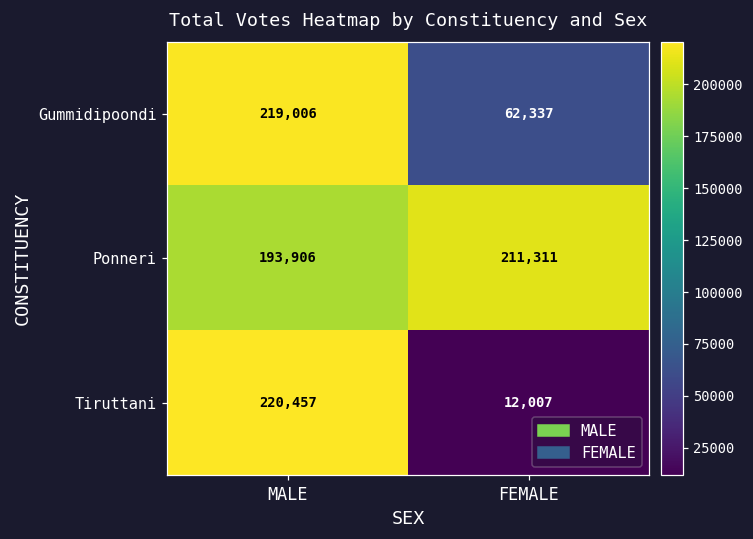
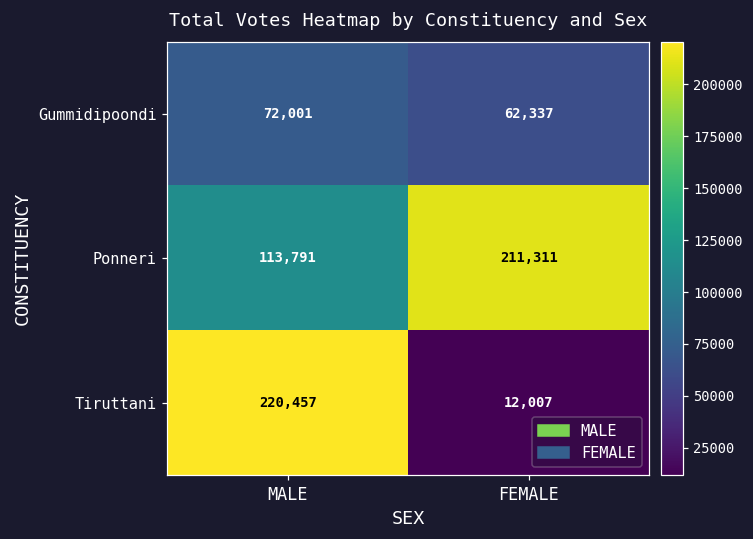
Gummidipoondi, MALE: 219,006 -> 72,001
Ponneri, MALE: 193,906 -> 113,791
